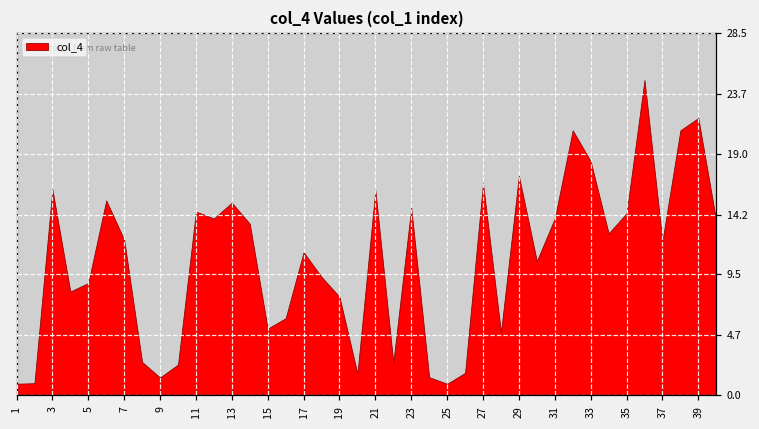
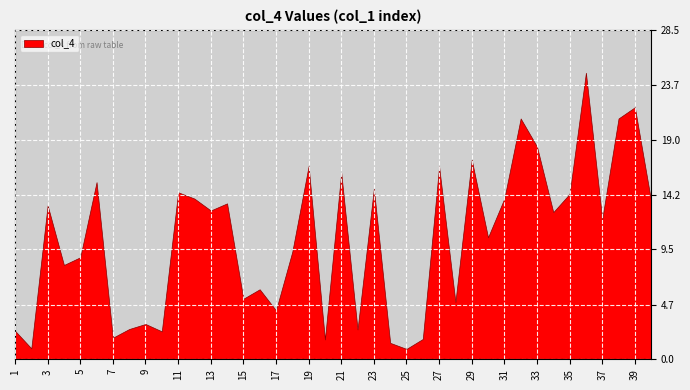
1: 0.9 -> 2.5
3: 16.2 -> 13.3
7: 12.2 -> 1.9
9: 1.4 -> 3.1
13: 15.1 -> 12.9
17: 11.3 -> 4.2
19: 7.7 -> 16.7
